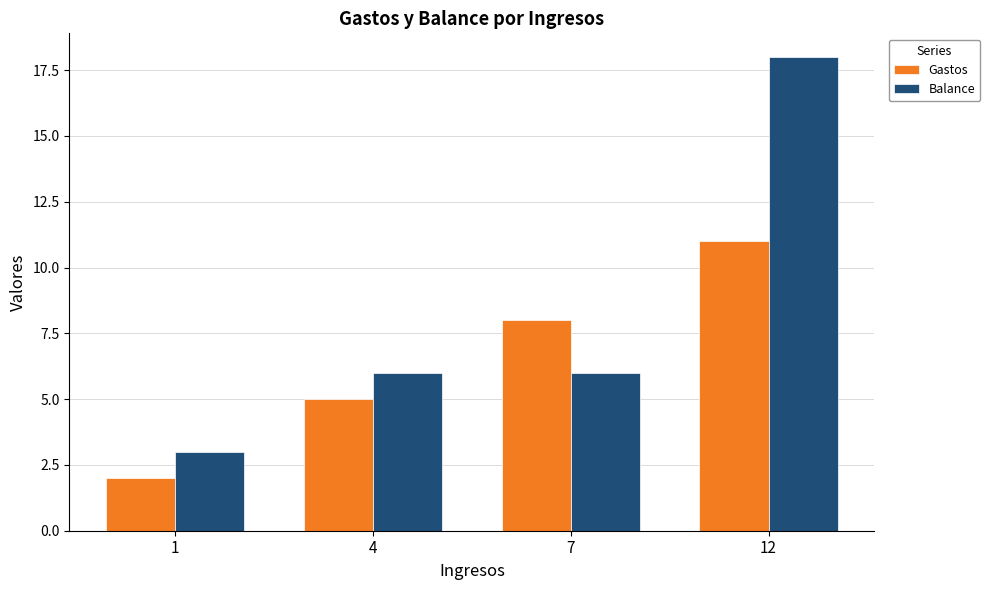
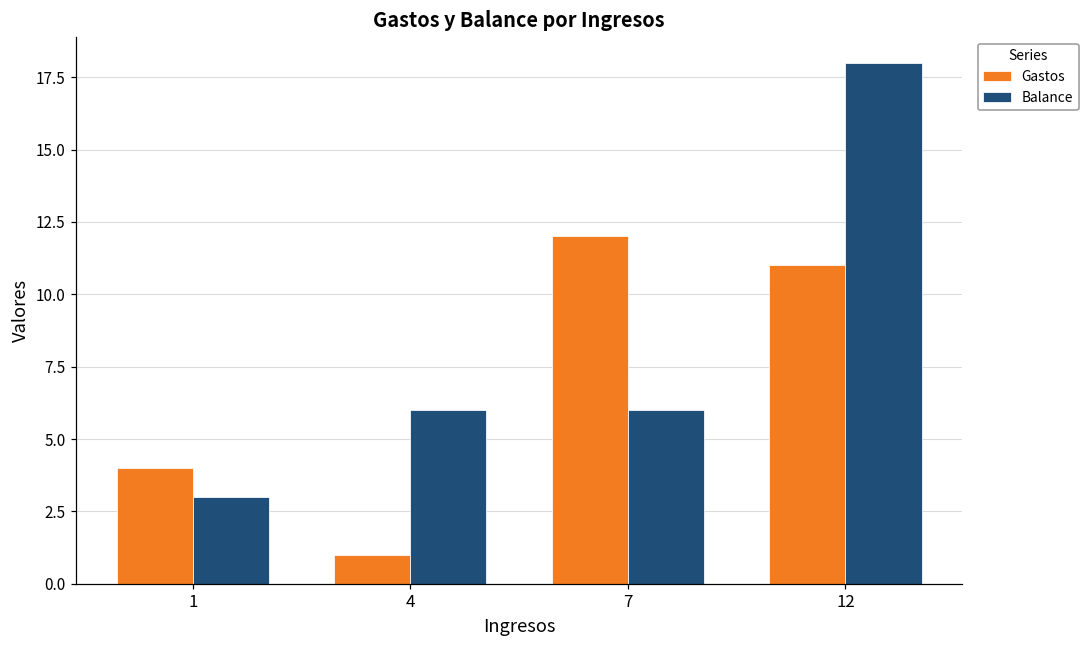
Gastos, 1: 2 -> 4
Gastos, 4: 5 -> 1
Gastos, 7: 8 -> 12
